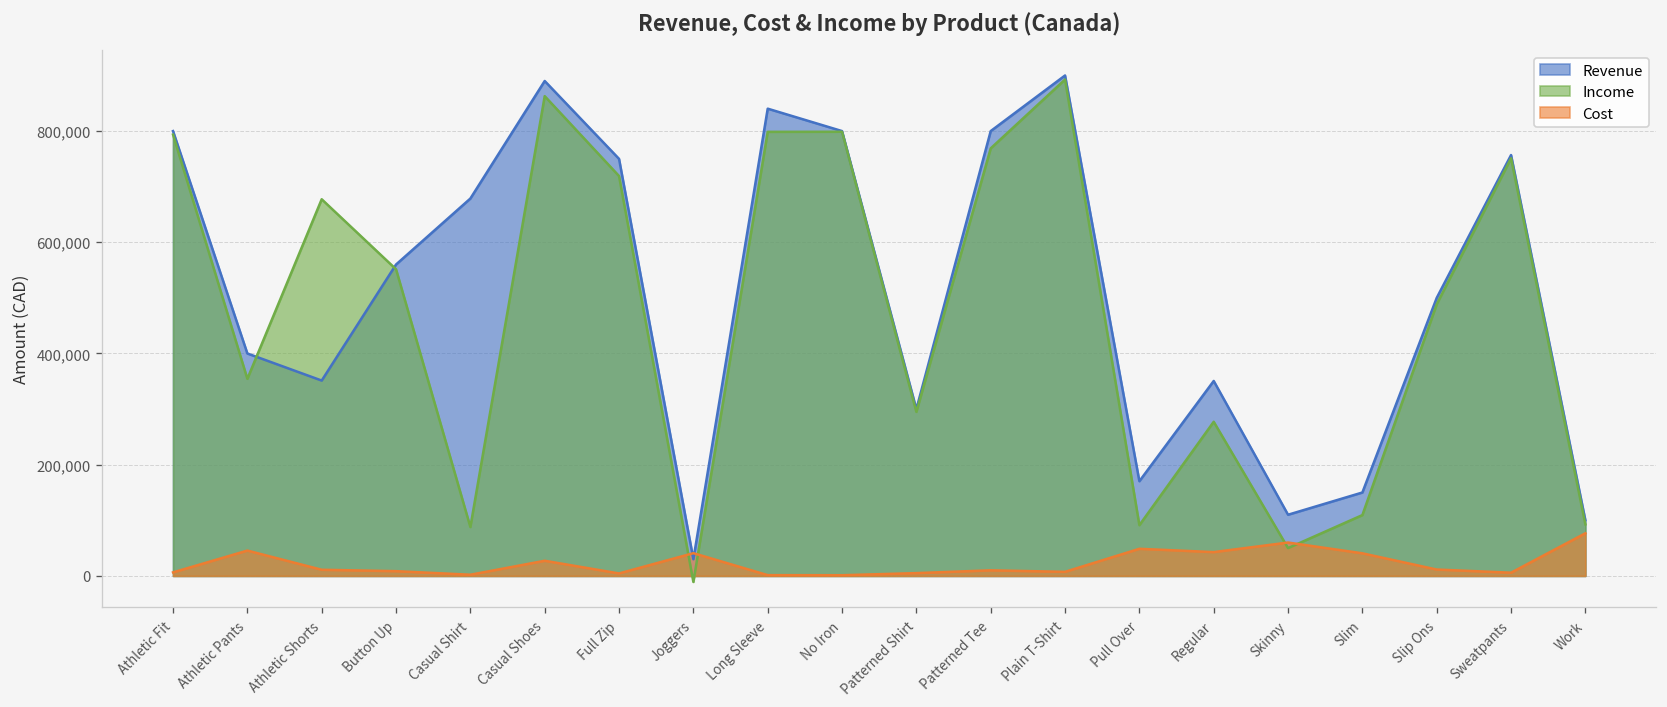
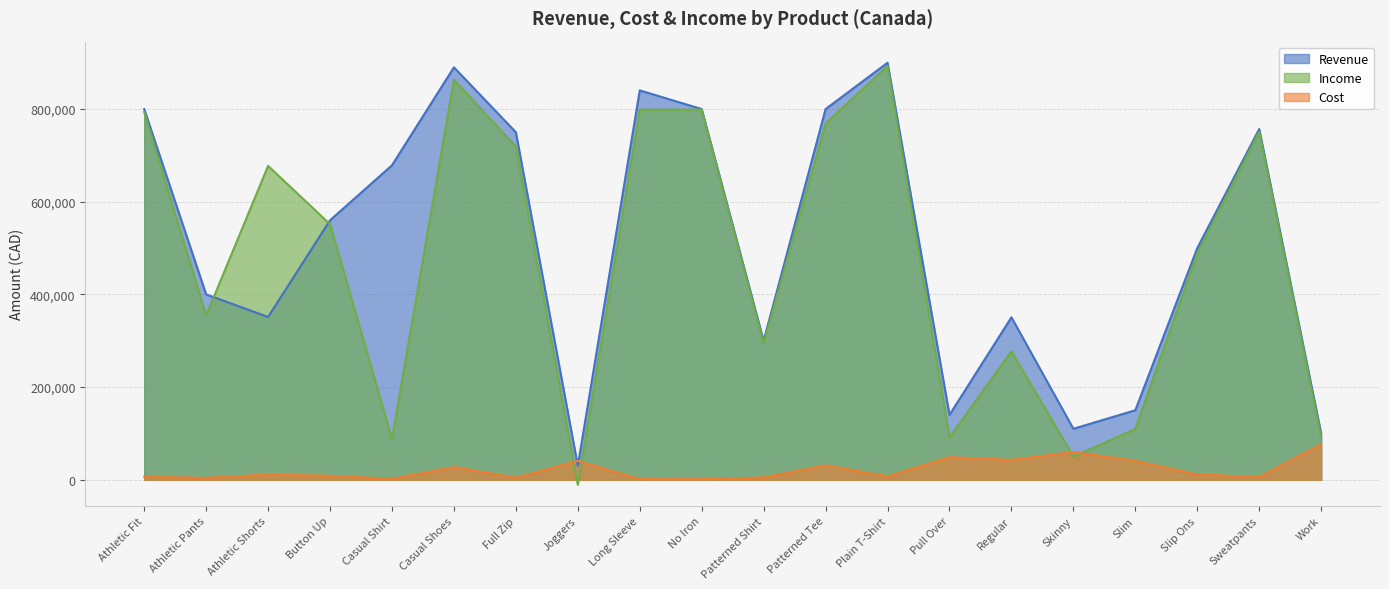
Cost, Athletic Pants: 50,000 -> 0
Cost, Patterned Tee: 10,000 -> 30,000
Revenue, Pull Over: 170,000 -> 140,000
